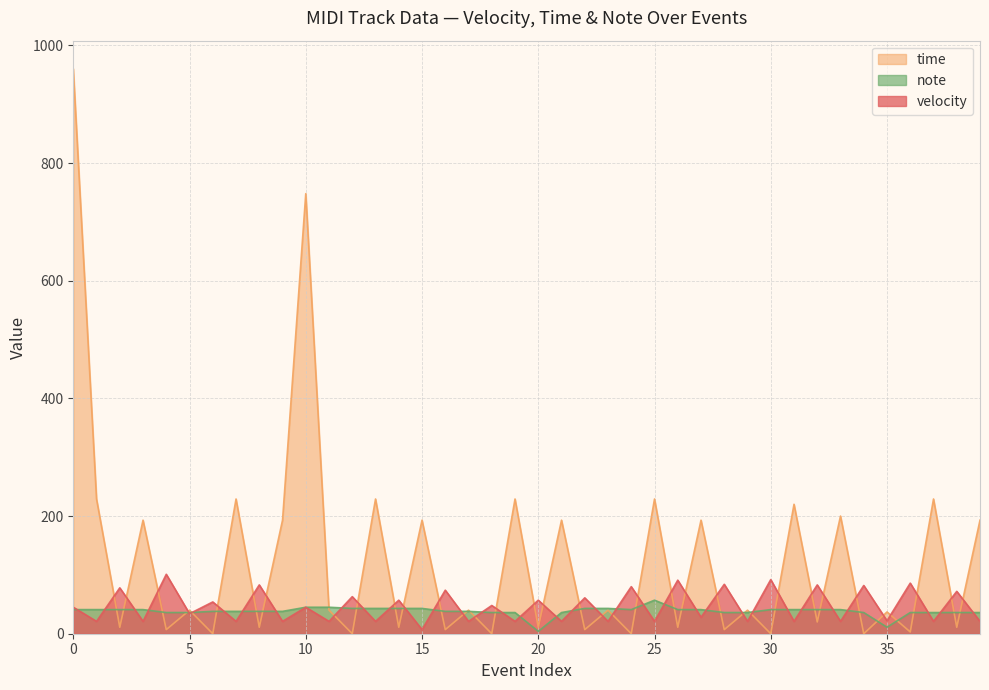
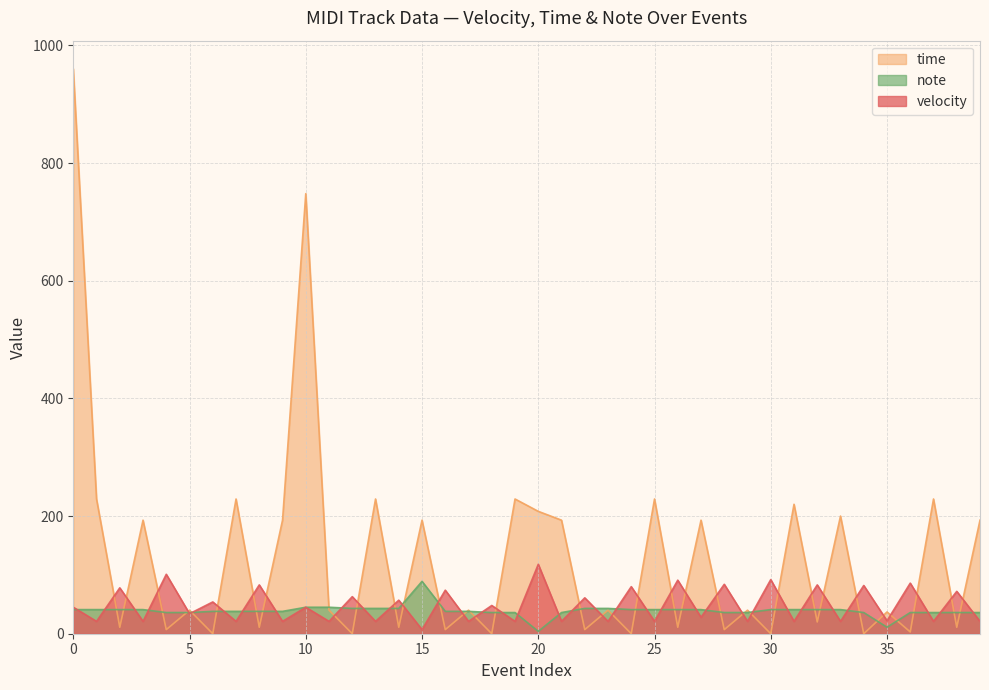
note, 15: 40 -> 90
time, 20: 10 -> 210
velocity, 20: 60 -> 120
note, 25: 60 -> 40
